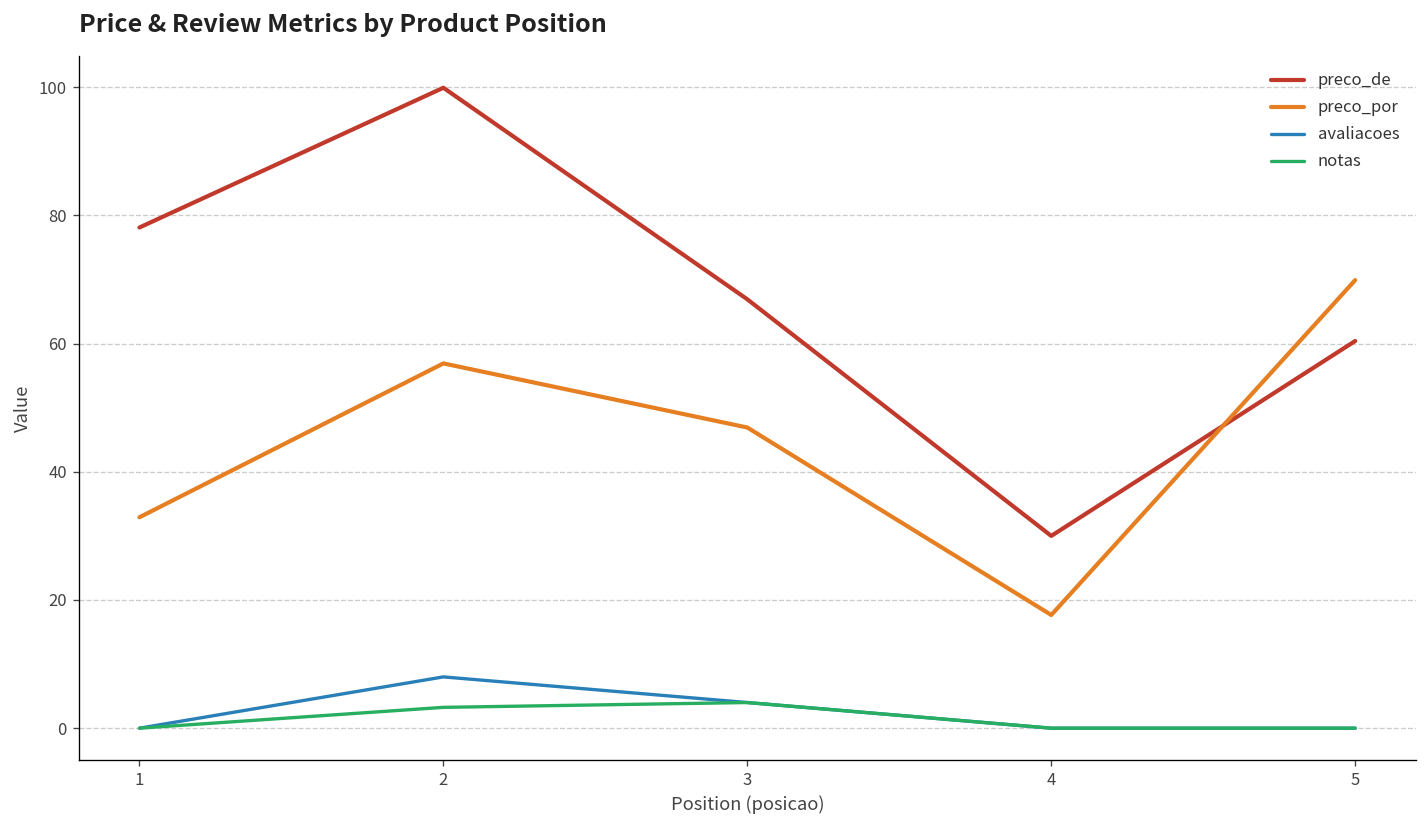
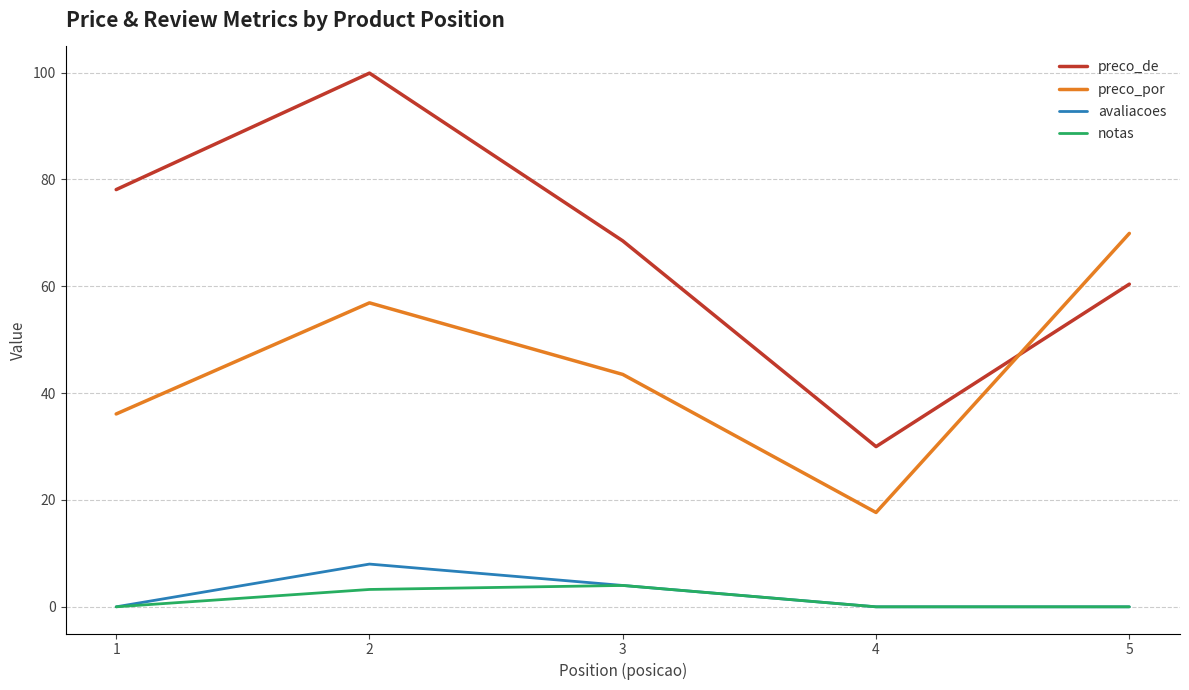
preco_por, 1: 33 -> 36
preco_de, 3: 67 -> 69
preco_por, 3: 47 -> 44
